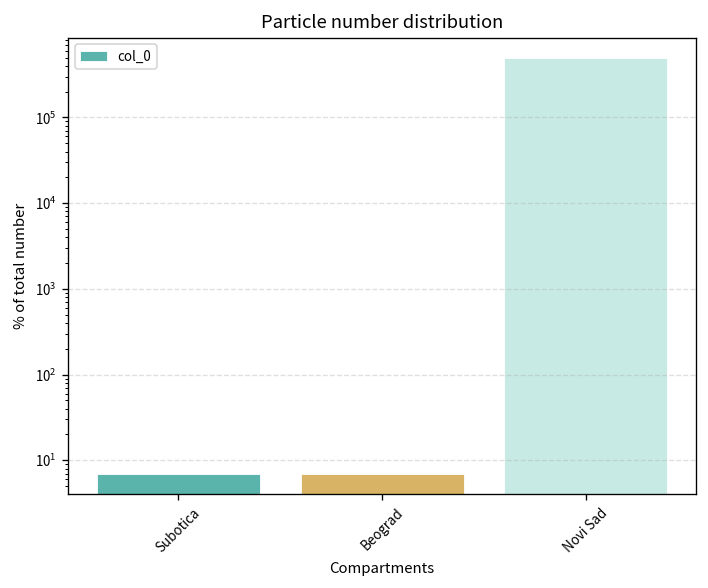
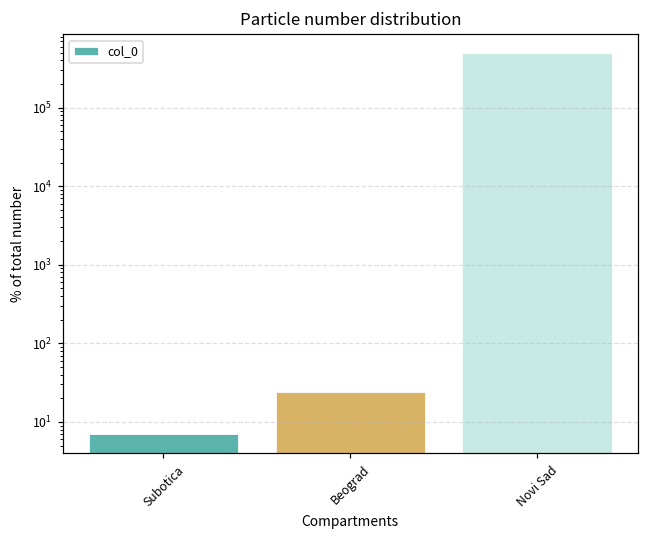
Beograd: 7 -> 24
